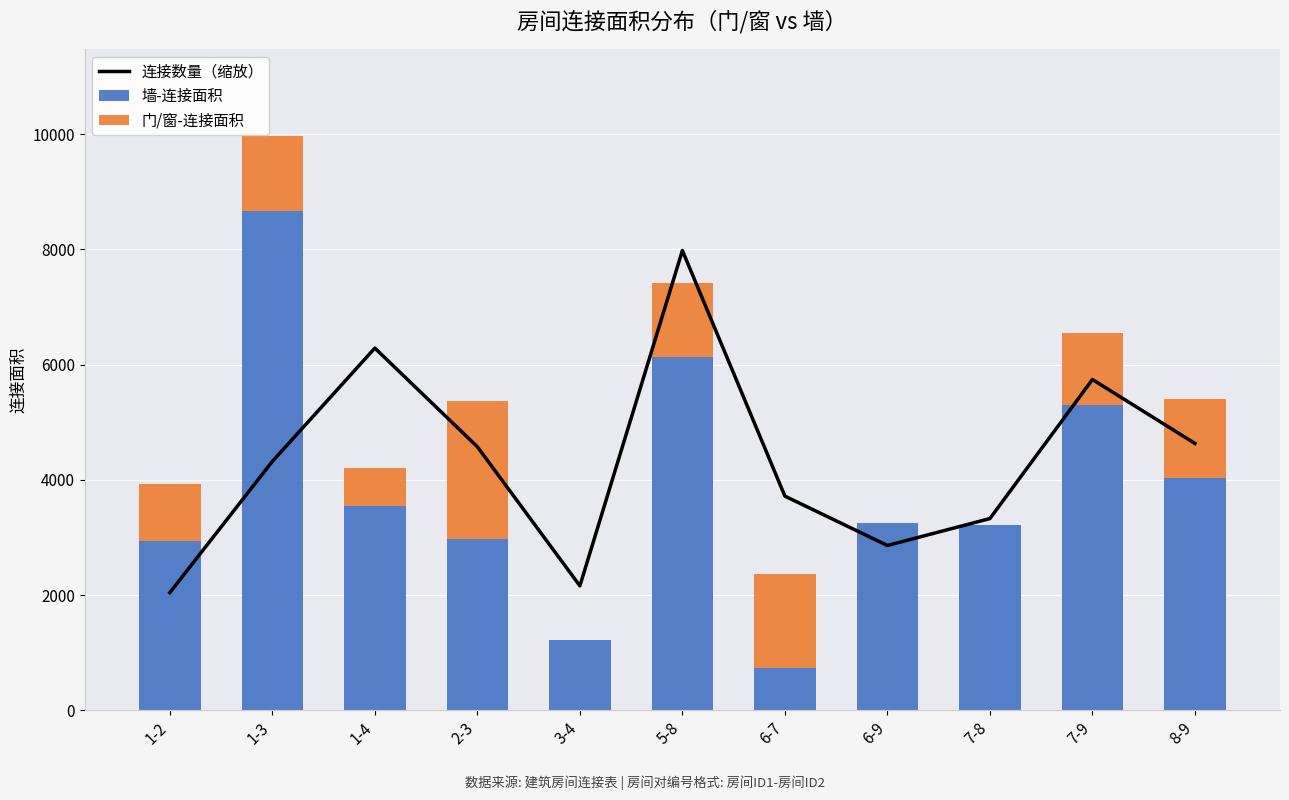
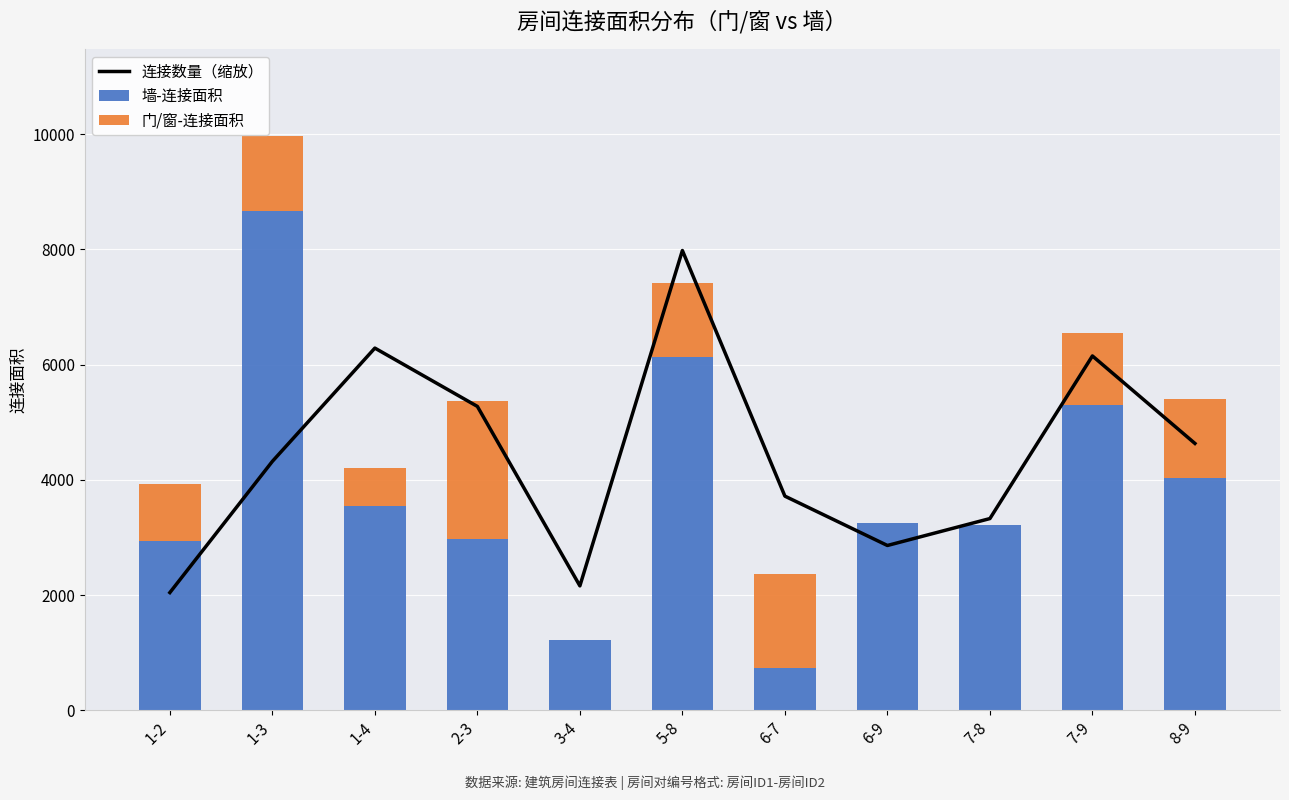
连接数量（缩放）, 2-3: 4600 -> 5300
连接数量（缩放）, 7-9: 5700 -> 6200
